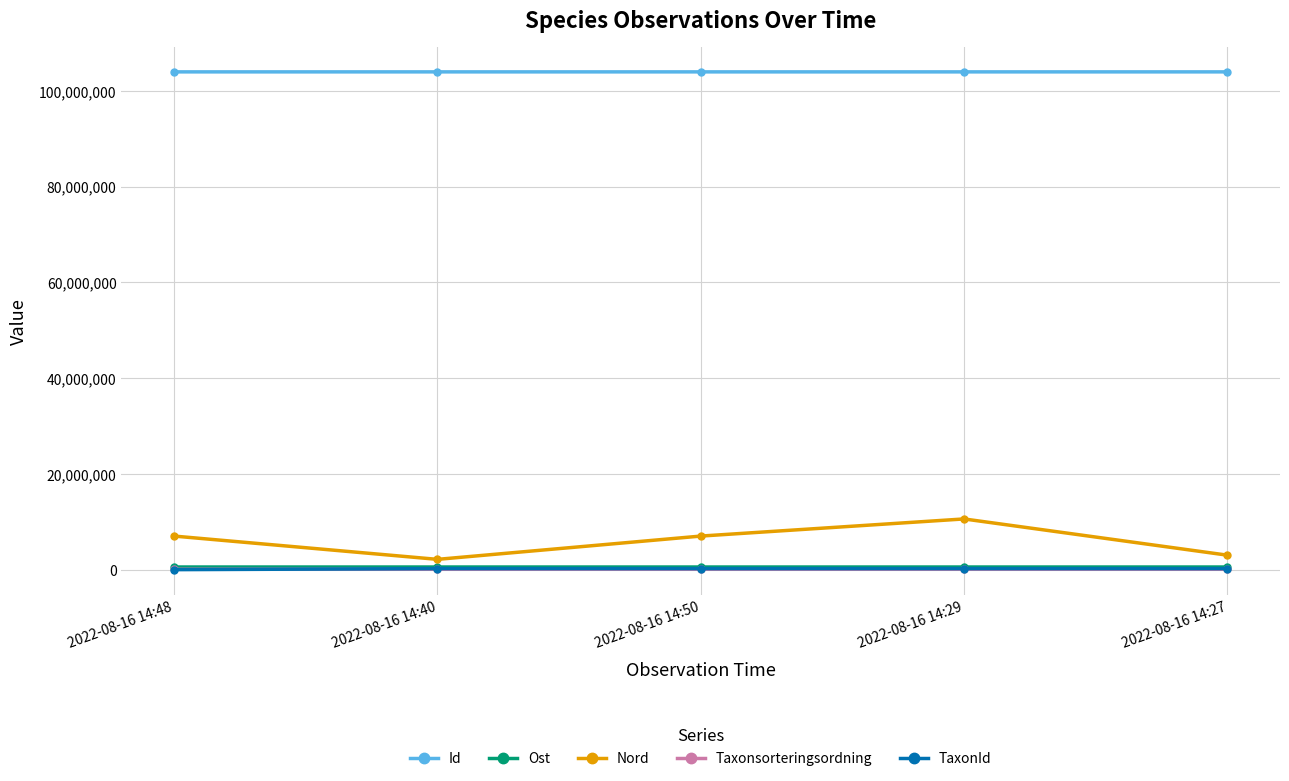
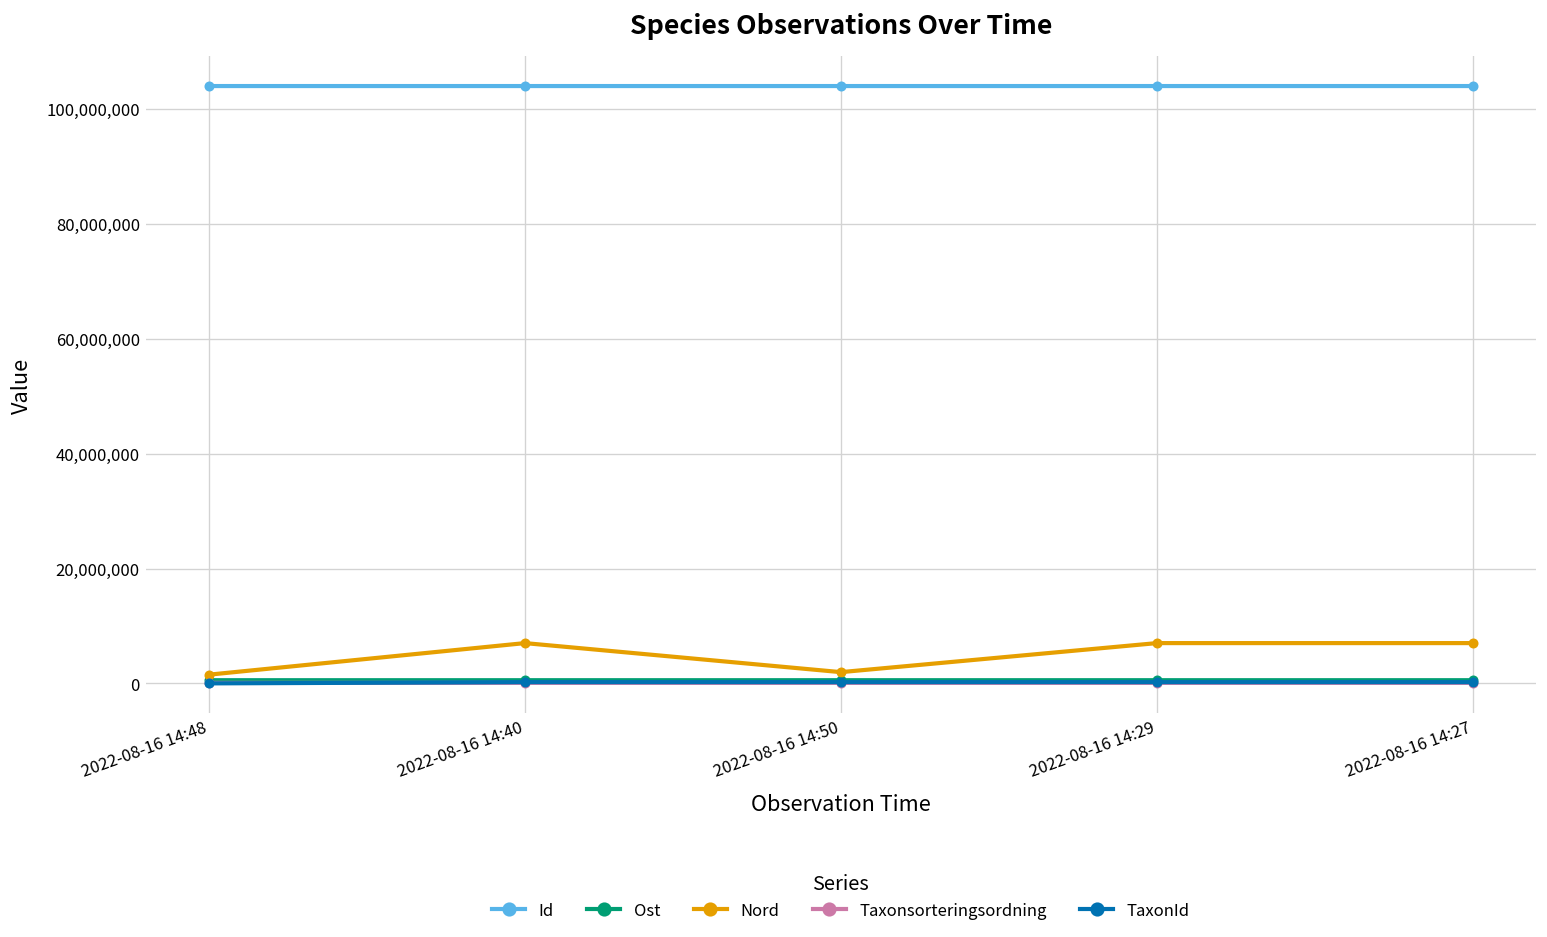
Nord, 2022-08-16 14:48: 7,000,000 -> 2,000,000
Nord, 2022-08-16 14:40: 2,000,000 -> 7,000,000
Nord, 2022-08-16 14:50: 7,000,000 -> 2,000,000
Nord, 2022-08-16 14:29: 11,000,000 -> 7,000,000
Nord, 2022-08-16 14:27: 3,000,000 -> 7,000,000
